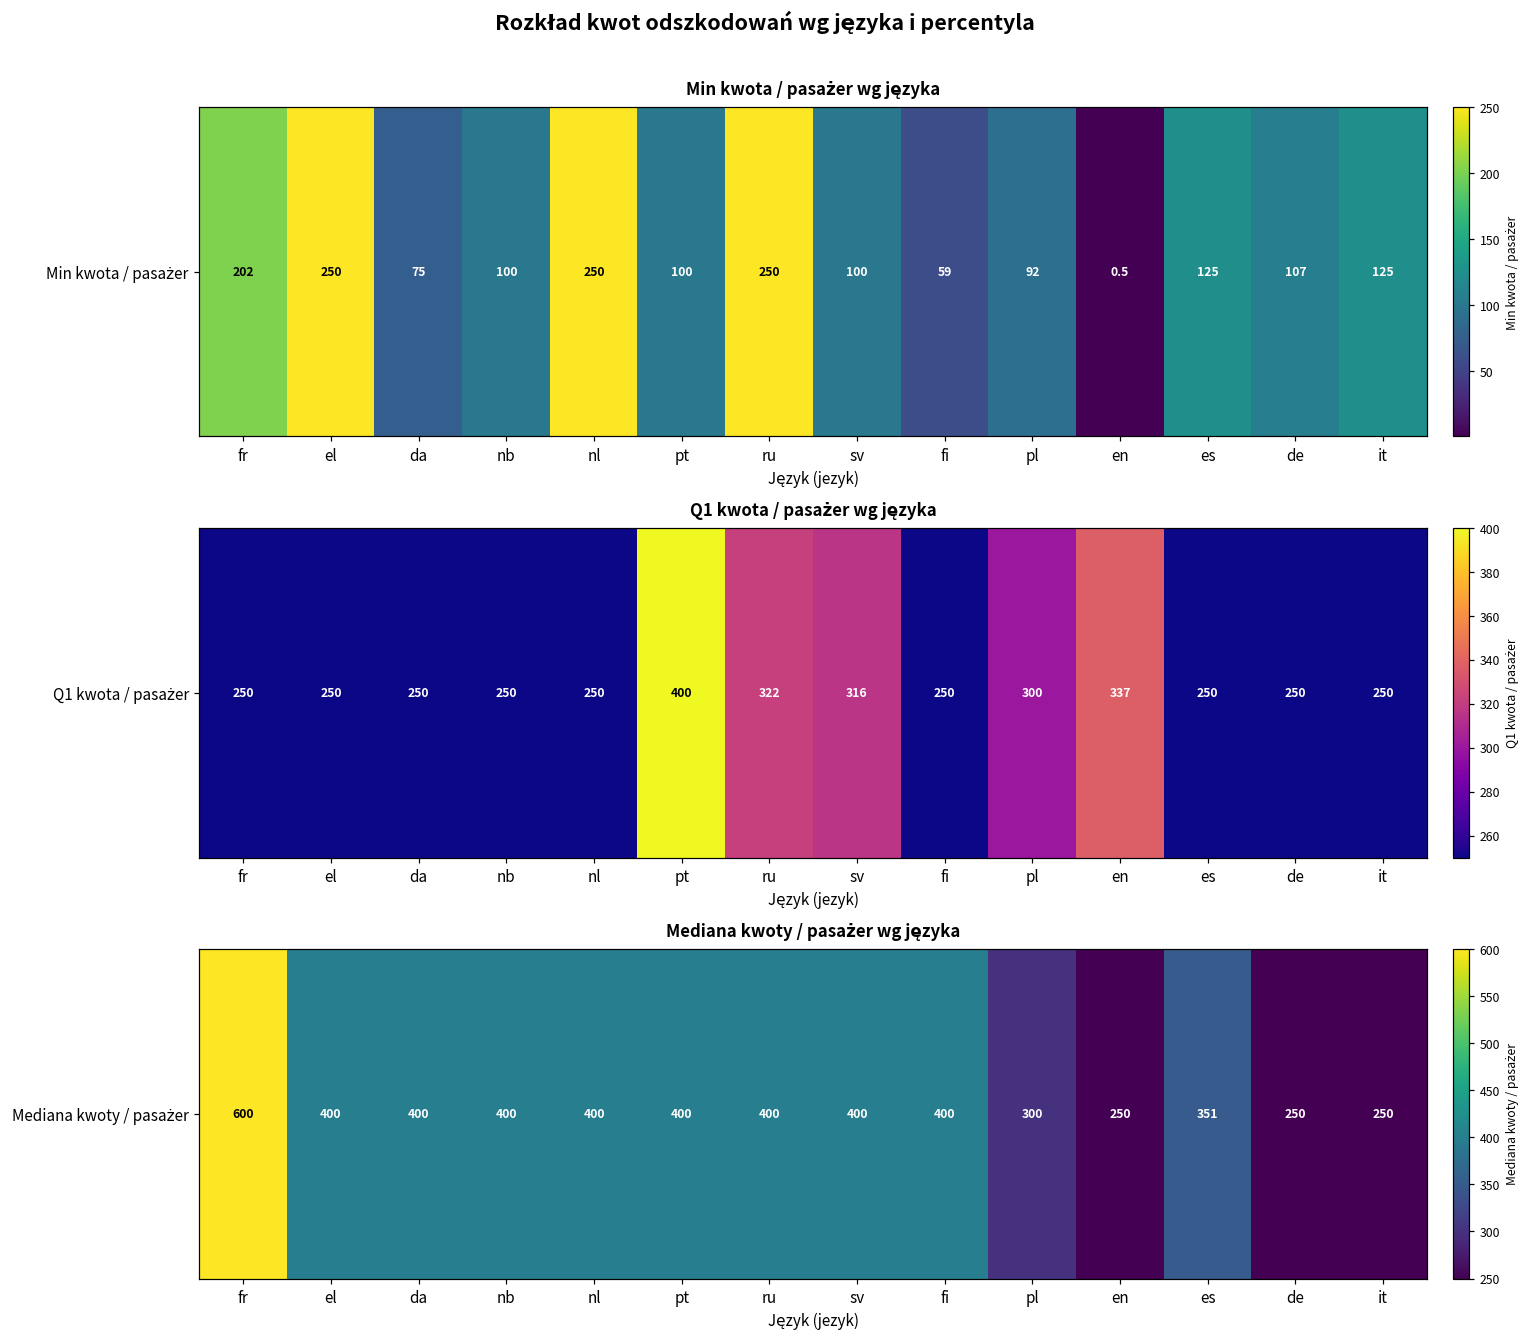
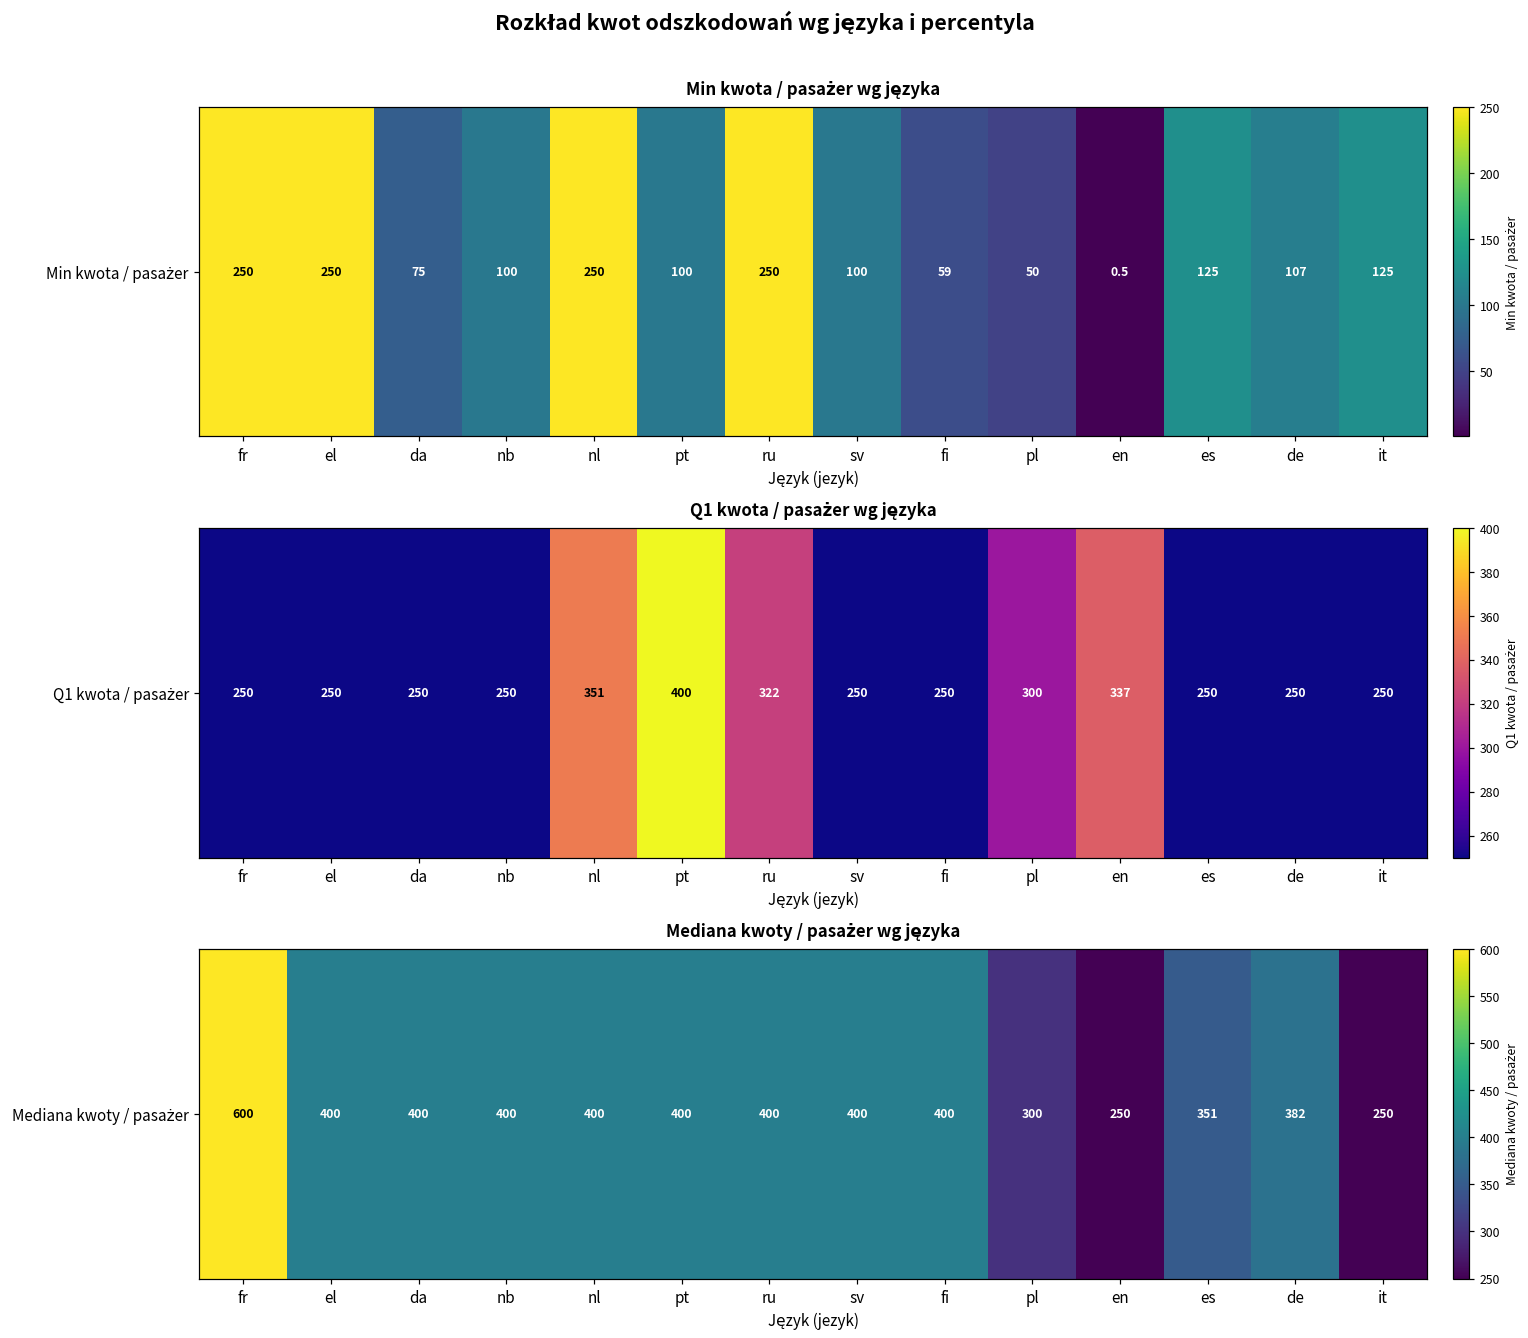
Min kwota / pasażer wg języka, Min kwota / pasażer, fr: 202 -> 250
Min kwota / pasażer wg języka, Min kwota / pasażer, pl: 92 -> 50
Q1 kwota / pasażer wg języka, Q1 kwota / pasażer, nl: 250 -> 351
Q1 kwota / pasażer wg języka, Q1 kwota / pasażer, sv: 316 -> 250
Mediana kwoty / pasażer wg języka, Mediana kwoty / pasażer, de: 250 -> 382
